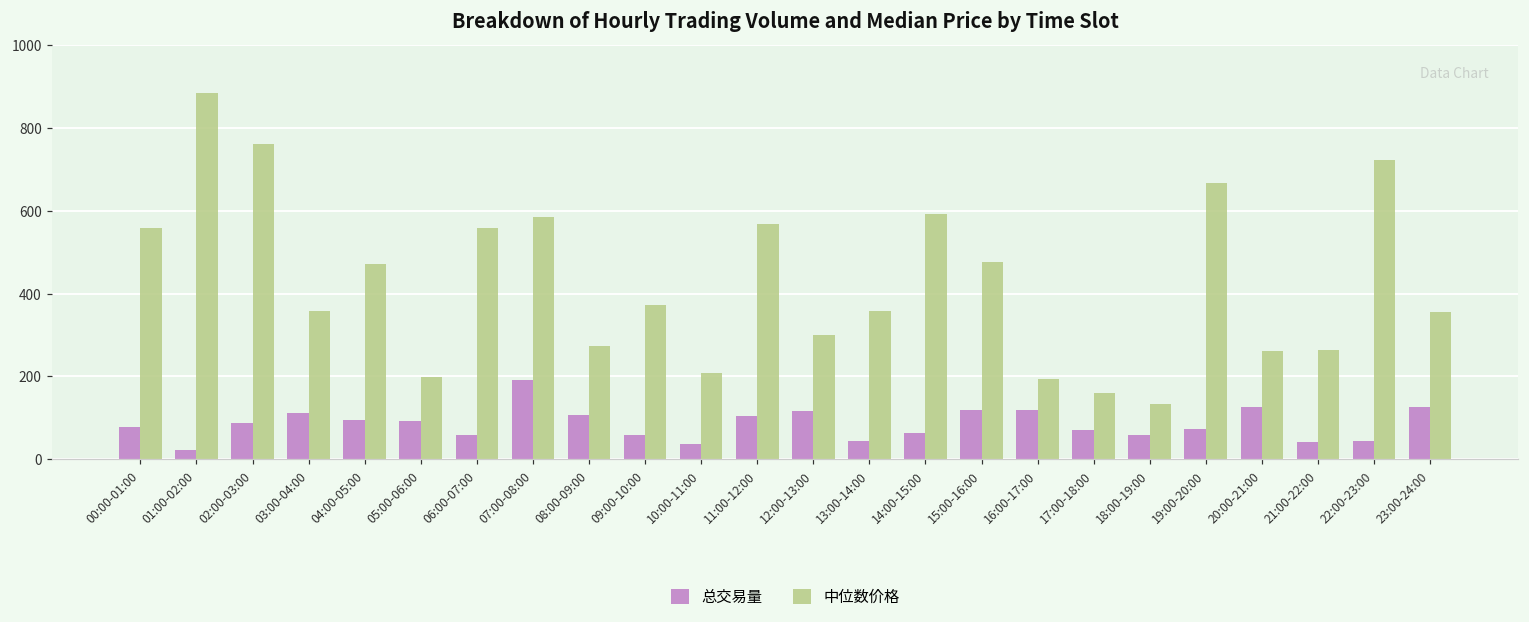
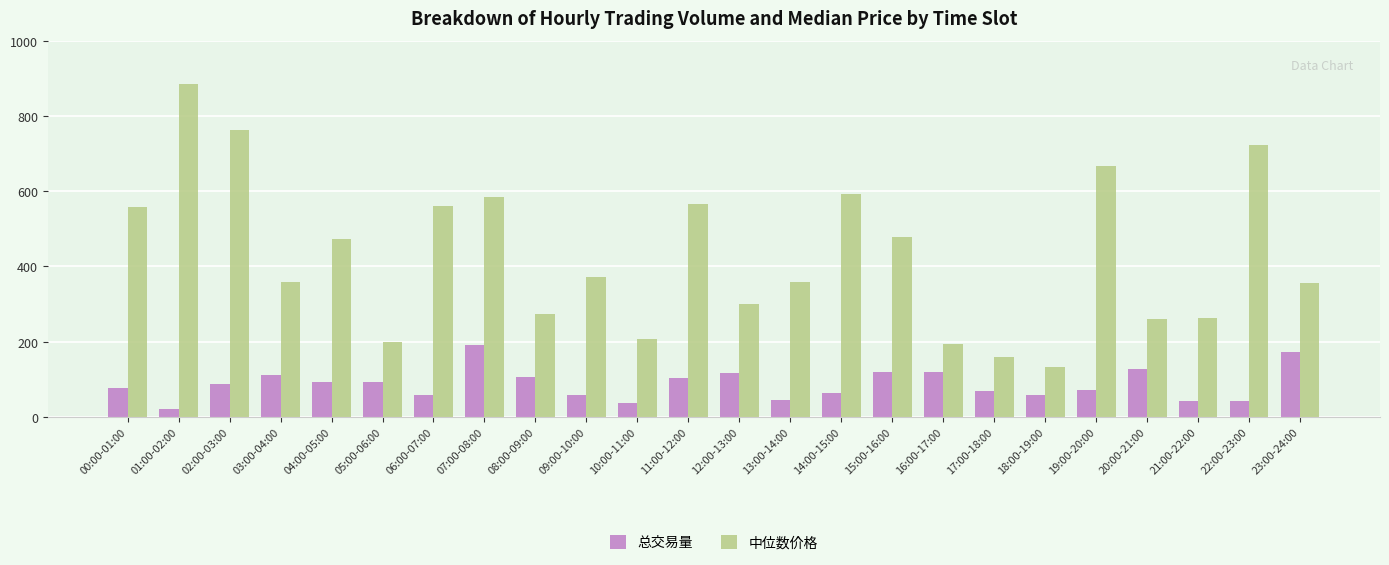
总交易量, 23:00-24:00: 130 -> 170
